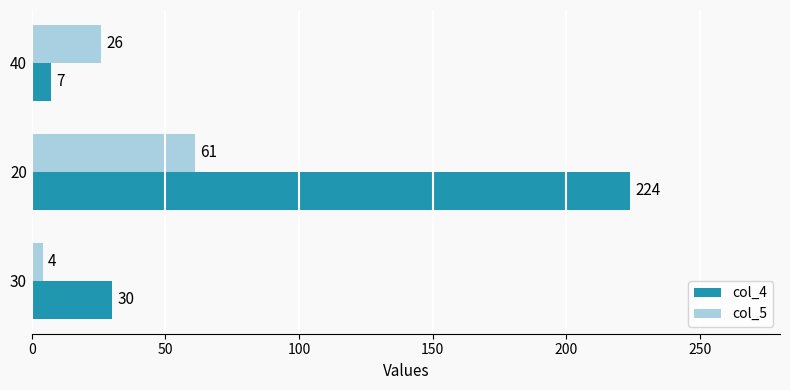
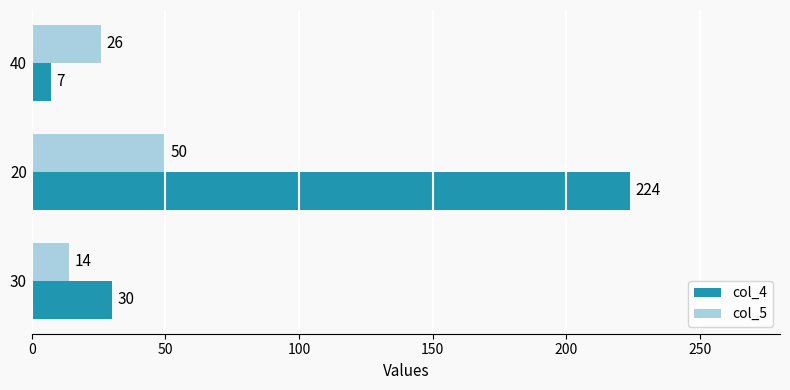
col_5, 20: 61 -> 50
col_5, 30: 4 -> 14
